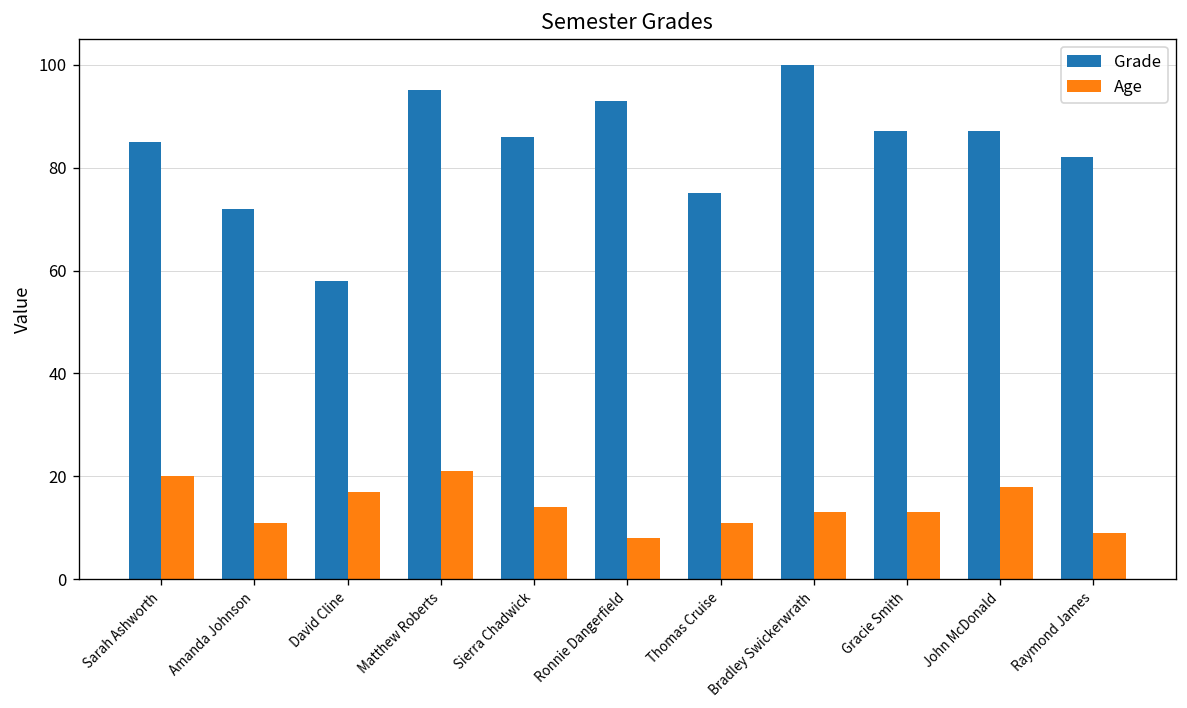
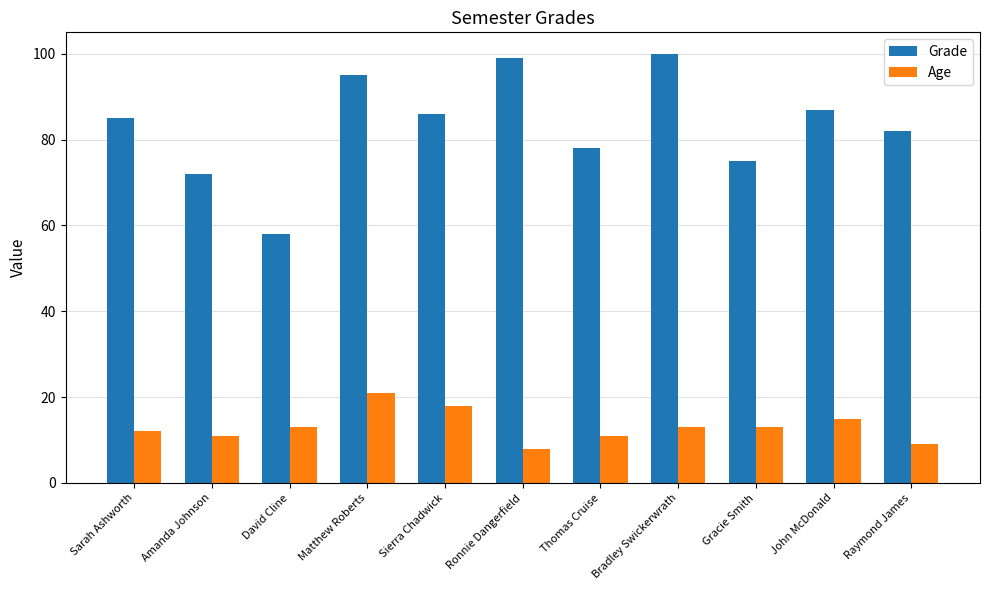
Age, Sarah Ashworth: 20 -> 12
Age, David Cline: 17 -> 13
Age, Sierra Chadwick: 14 -> 18
Grade, Ronnie Dangerfield: 93 -> 99
Grade, Thomas Cruise: 75 -> 78
Grade, Gracie Smith: 87 -> 75
Age, John McDonald: 18 -> 15
